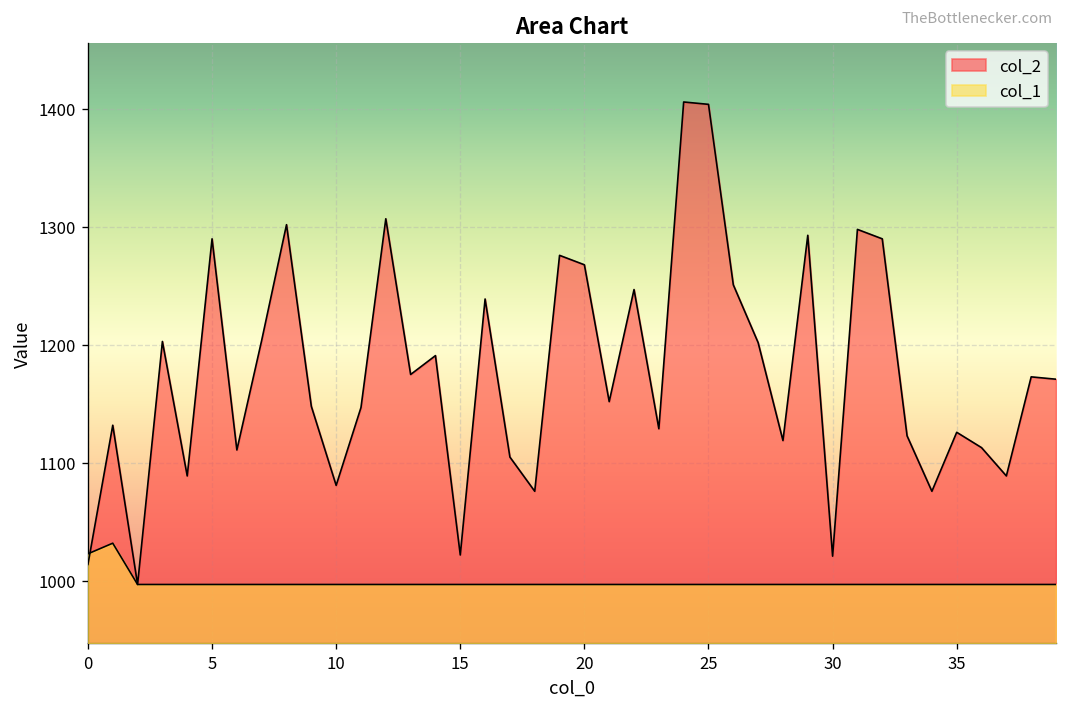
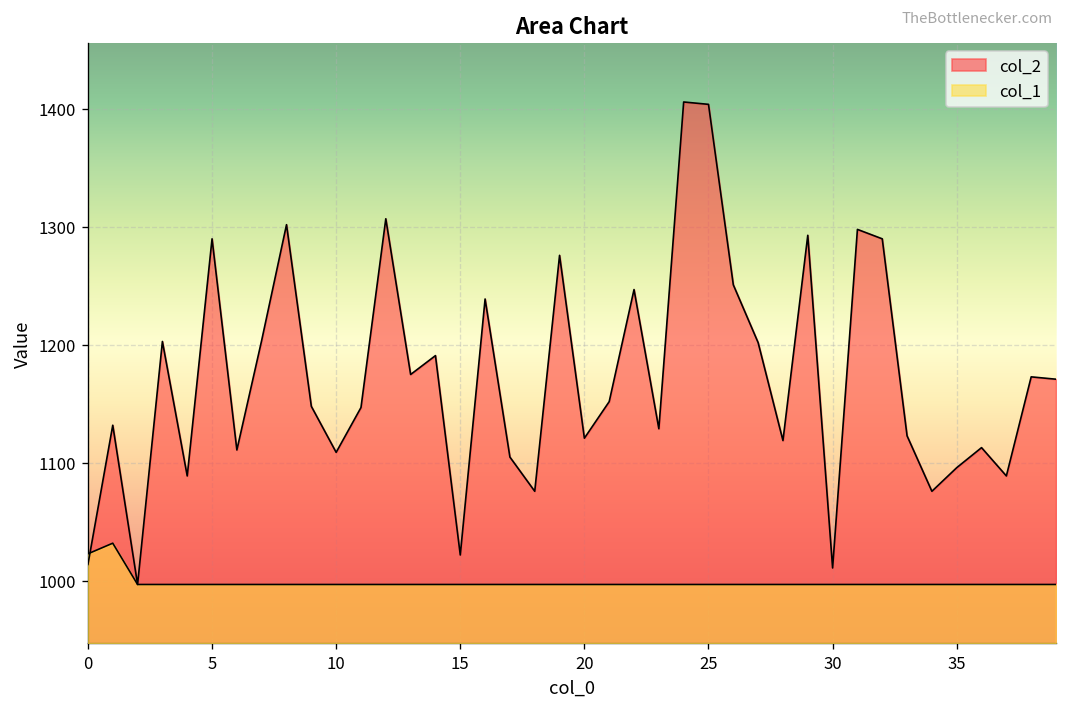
col_2, 10: 1080 -> 1110
col_2, 20: 1270 -> 1120
col_2, 30: 1020 -> 1010
col_2, 35: 1130 -> 1100
